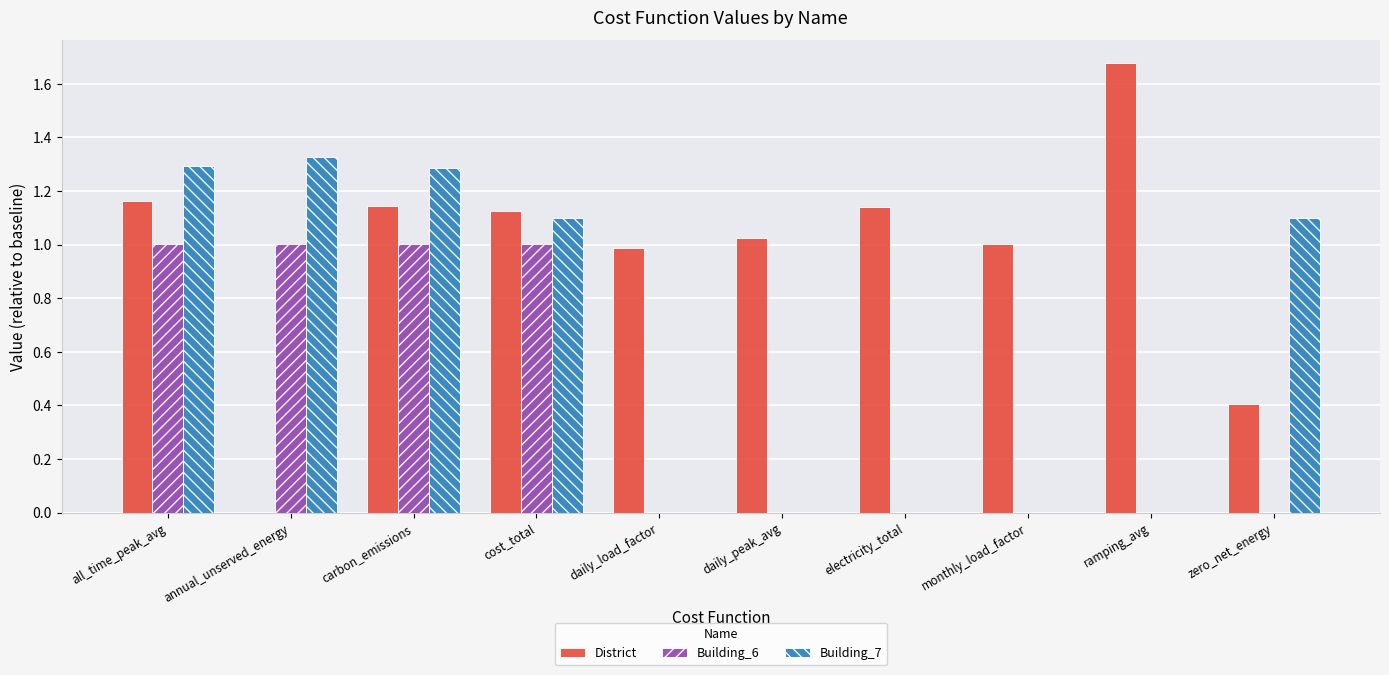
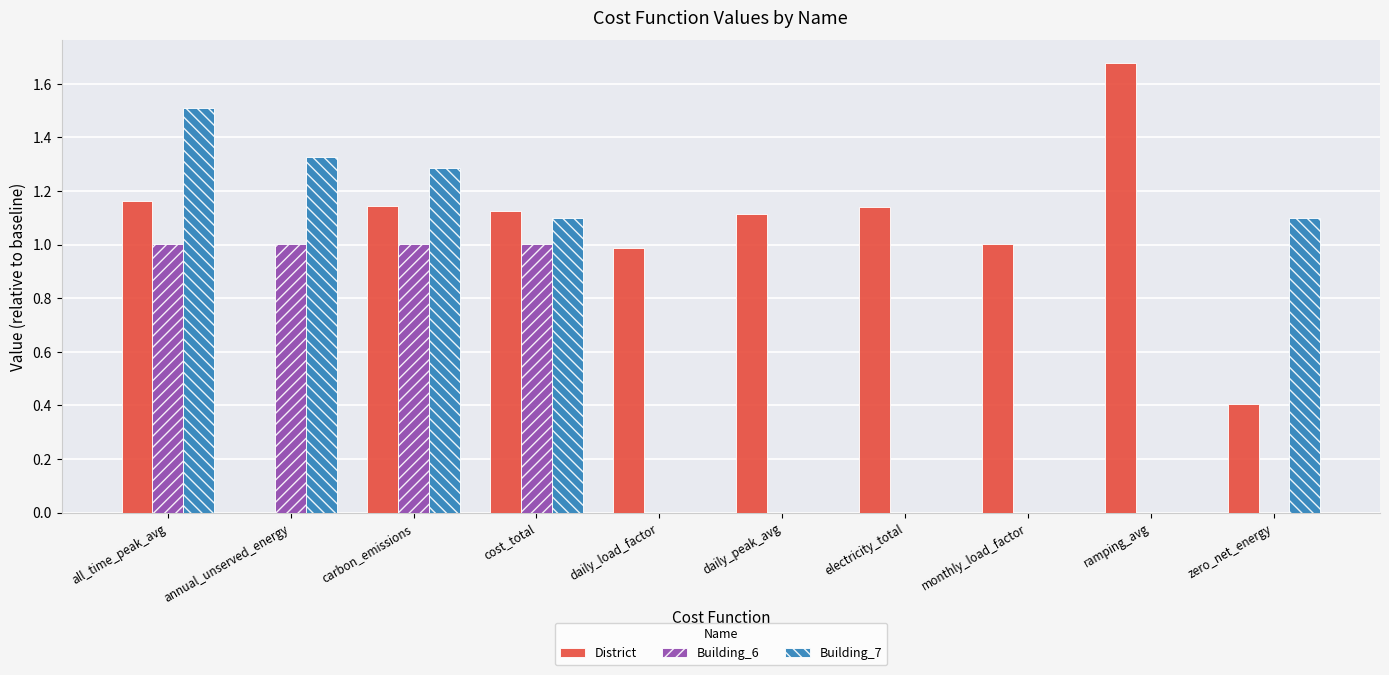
Building_7, all_time_peak_avg: 1.29 -> 1.51
District, daily_peak_avg: 1.02 -> 1.12
